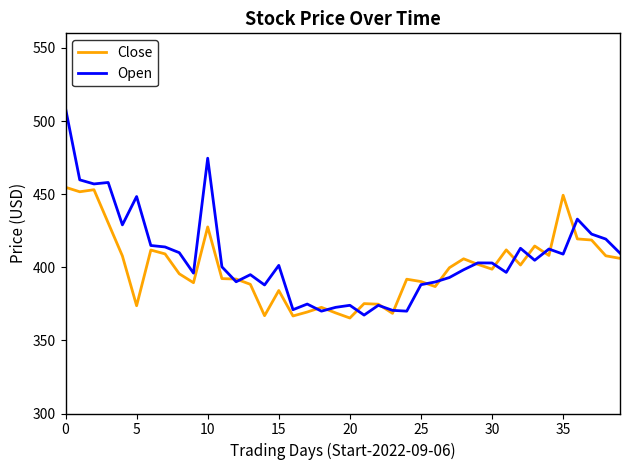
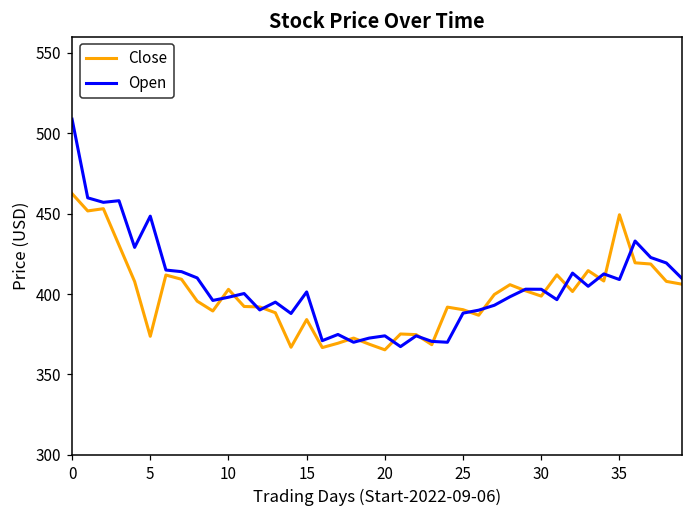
Close, 0: 455 -> 462
Close, 10: 428 -> 403
Open, 10: 475 -> 398
